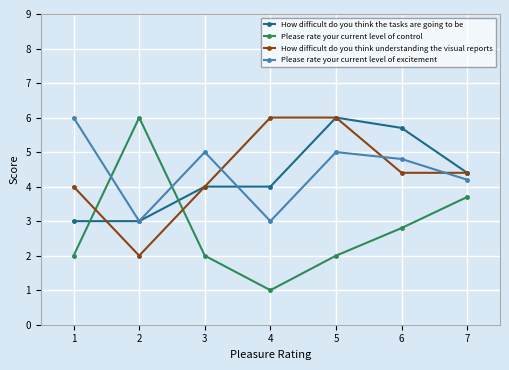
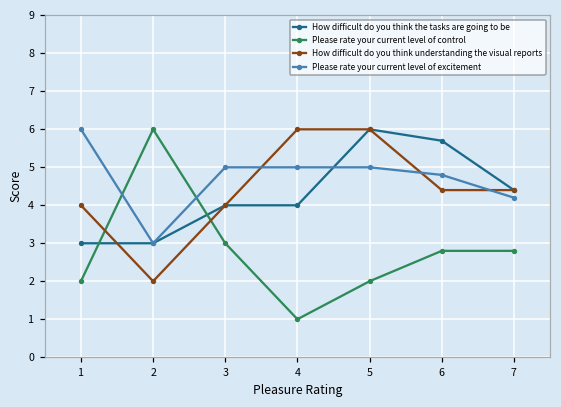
Please rate your current level of control, 3: 2 -> 3
Please rate your current level of excitement, 4: 3 -> 5
Please rate your current level of control, 7: 3.7 -> 2.8
